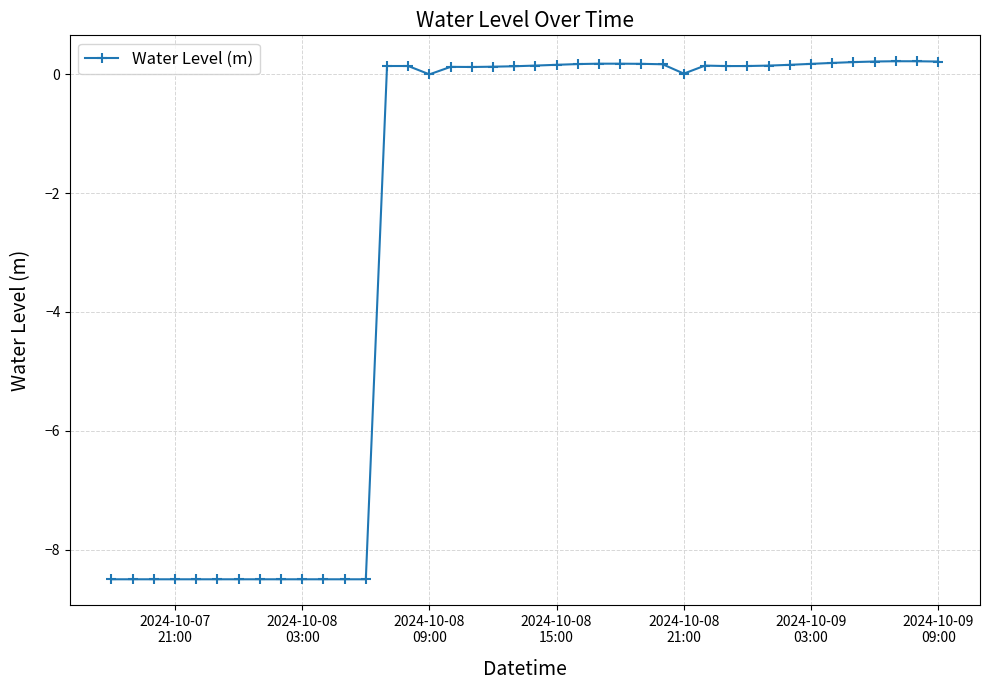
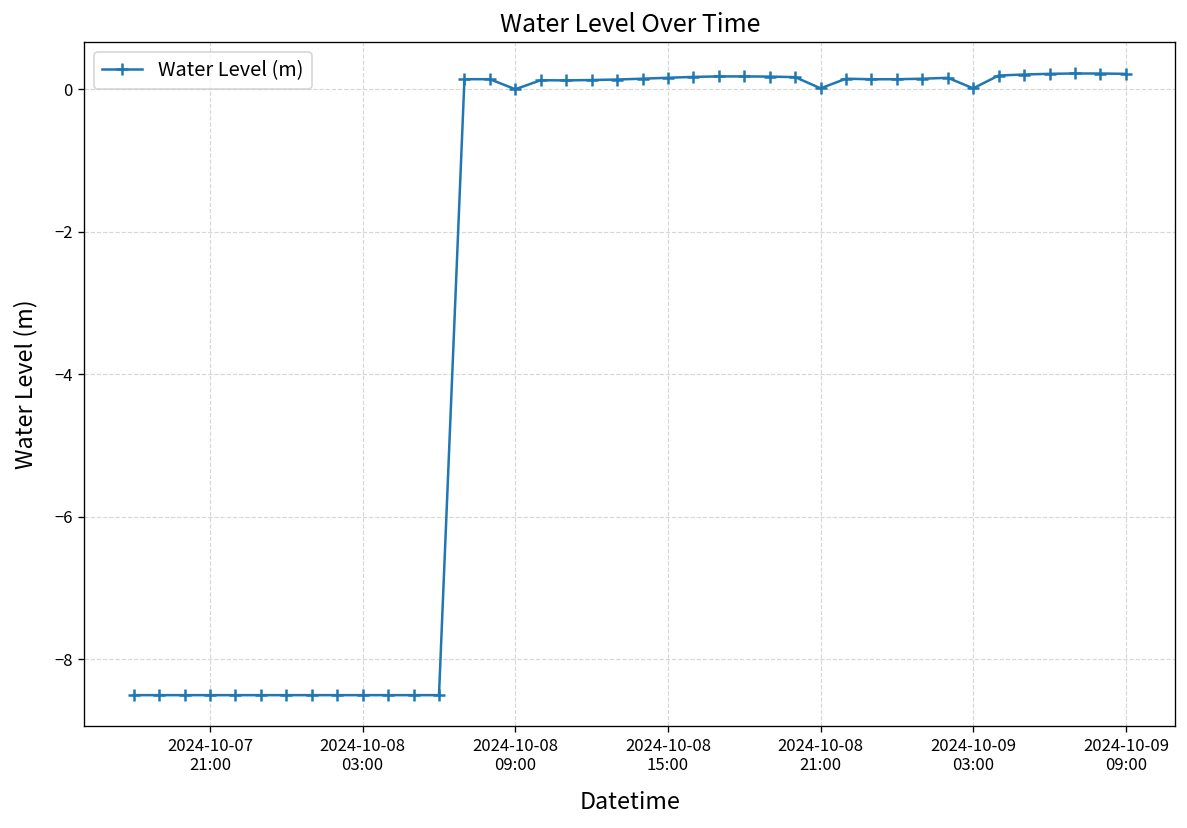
2024-10-09 03:00: 0.2 -> 0.0
